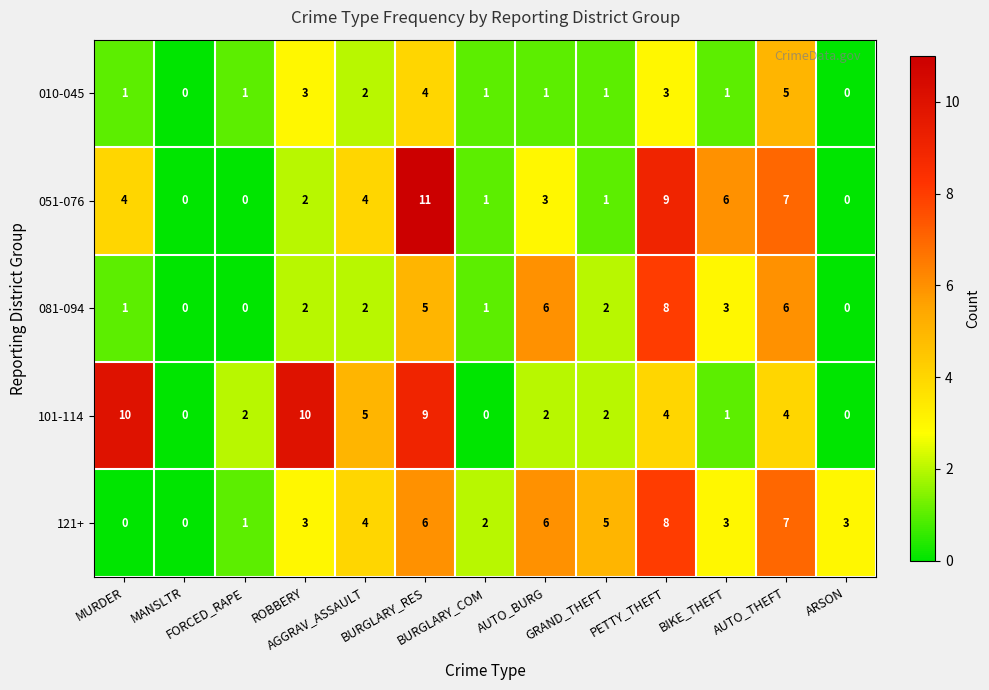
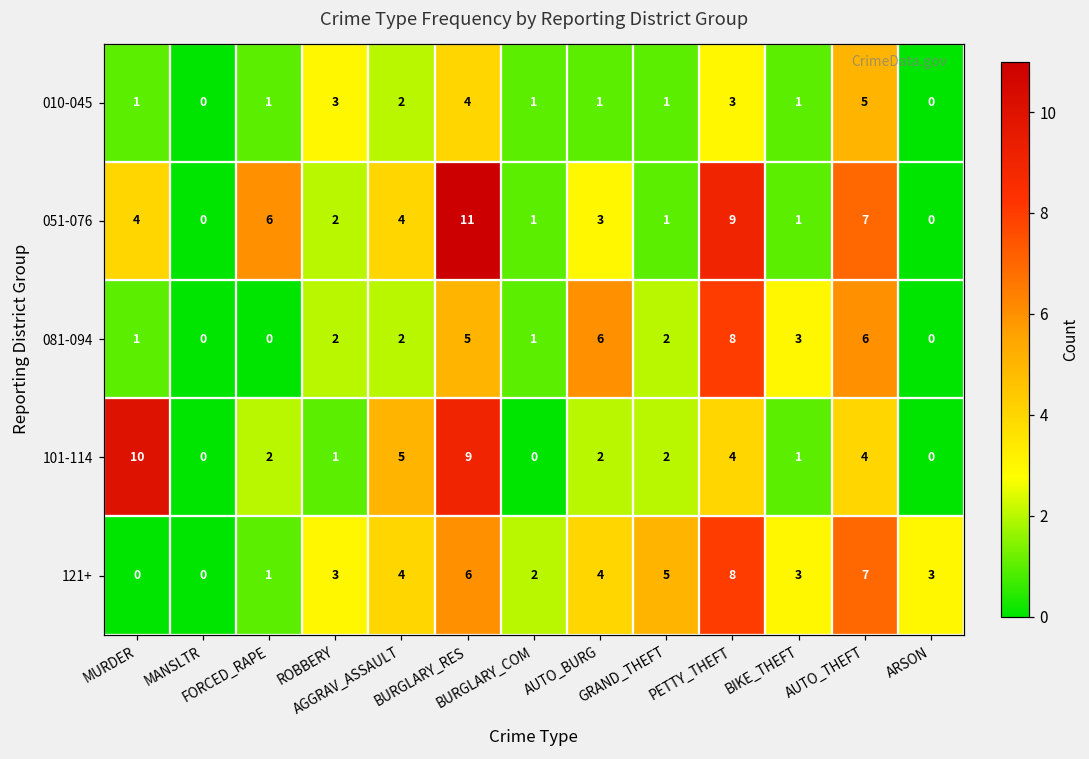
051-076, FORCED_RAPE: 0 -> 6
051-076, BIKE_THEFT: 6 -> 1
101-114, ROBBERY: 10 -> 1
121+, AUTO_BURG: 6 -> 4
